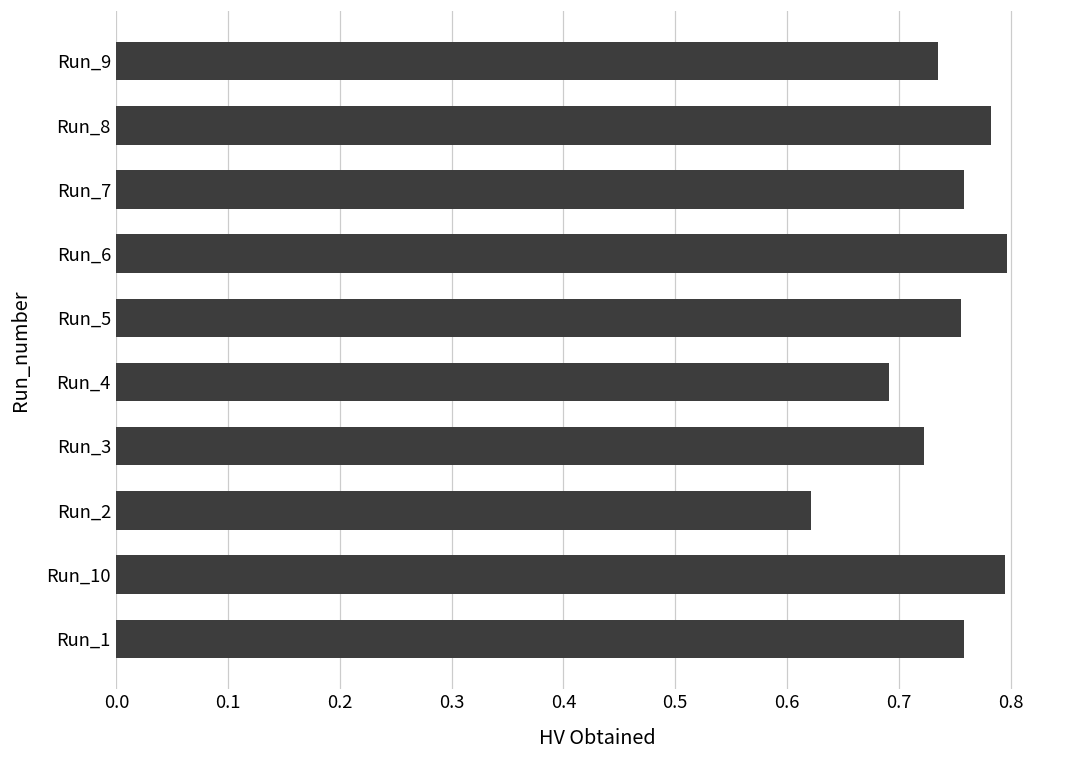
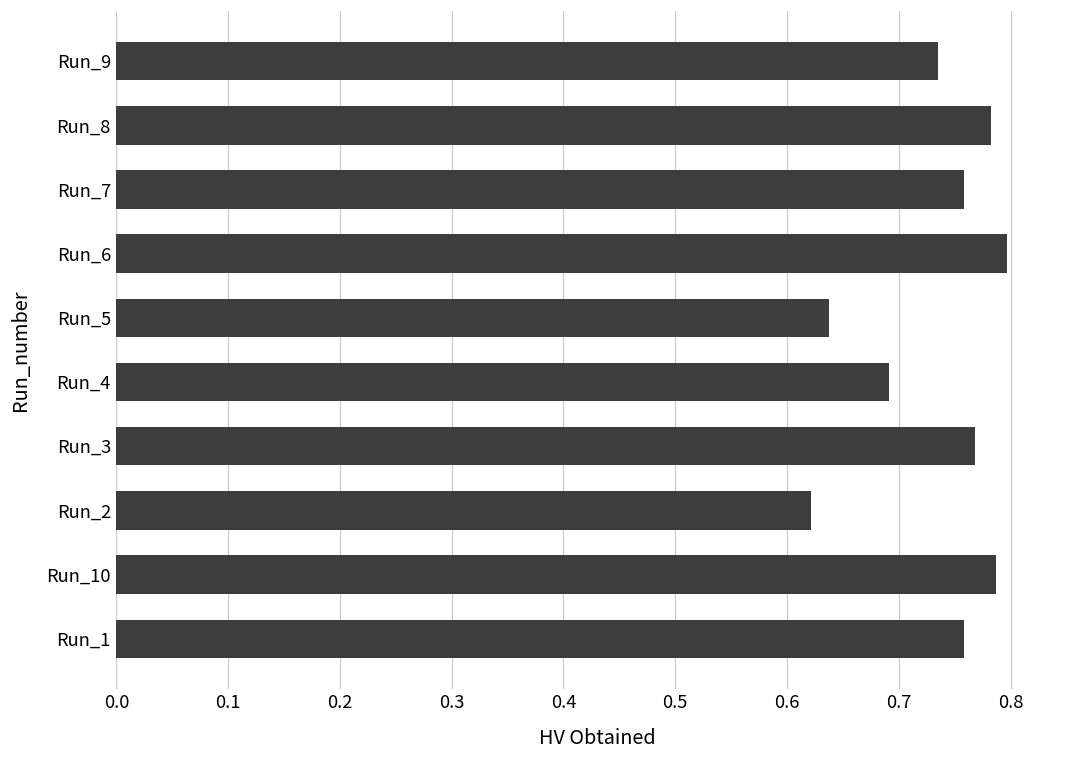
Run_5: 0.756 -> 0.637
Run_3: 0.723 -> 0.768
Run_10: 0.795 -> 0.787
